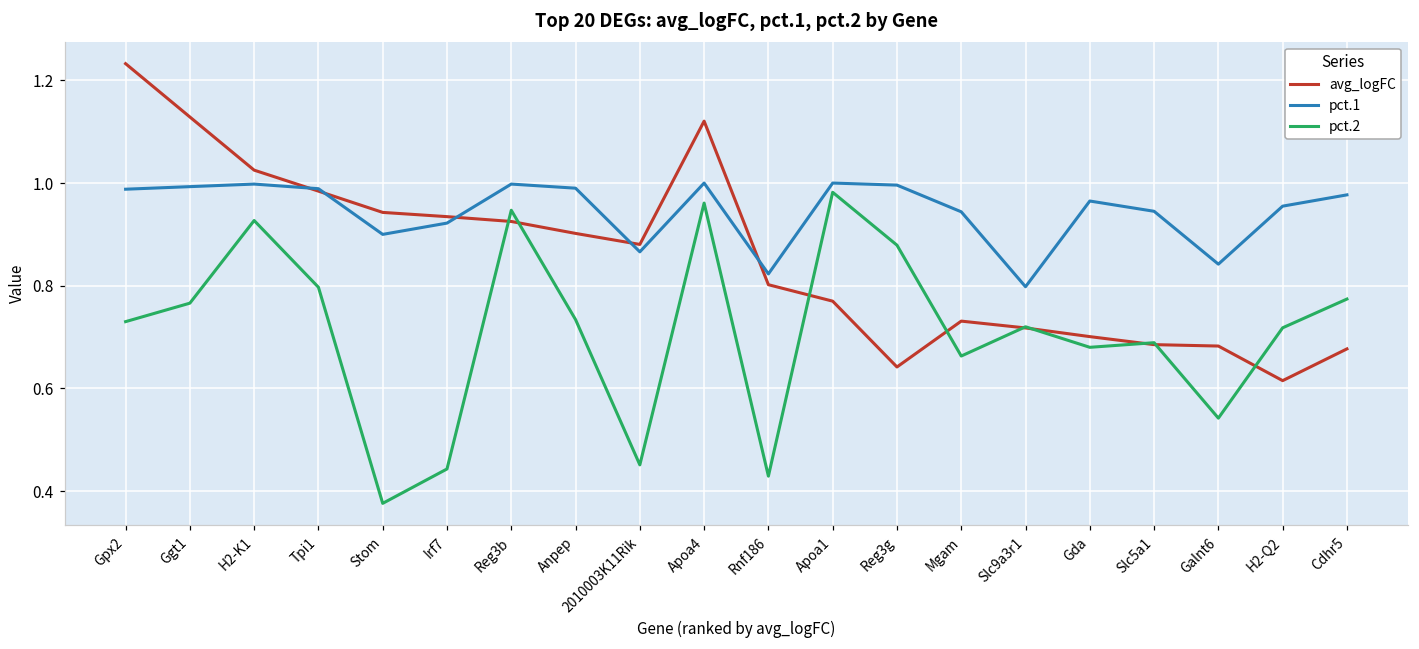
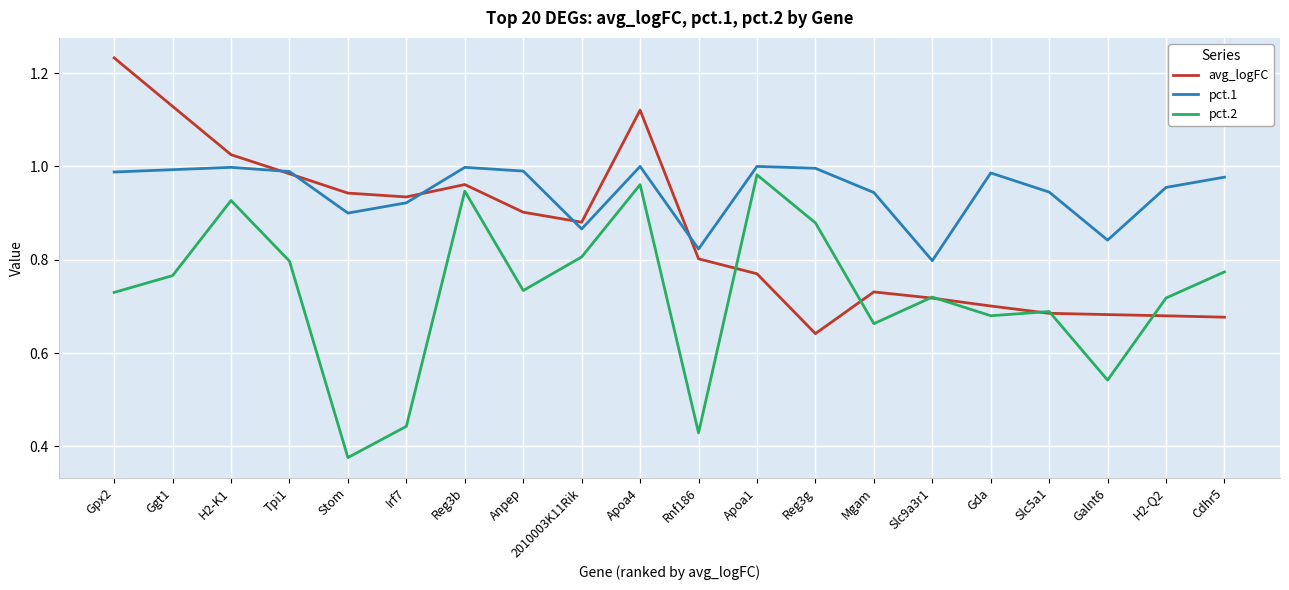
avg_logFC, Reg3b: 0.93 -> 0.96
pct.2, 2010003K11Rik: 0.45 -> 0.81
pct.1, Gda: 0.97 -> 0.99
avg_logFC, H2-Q2: 0.62 -> 0.68
